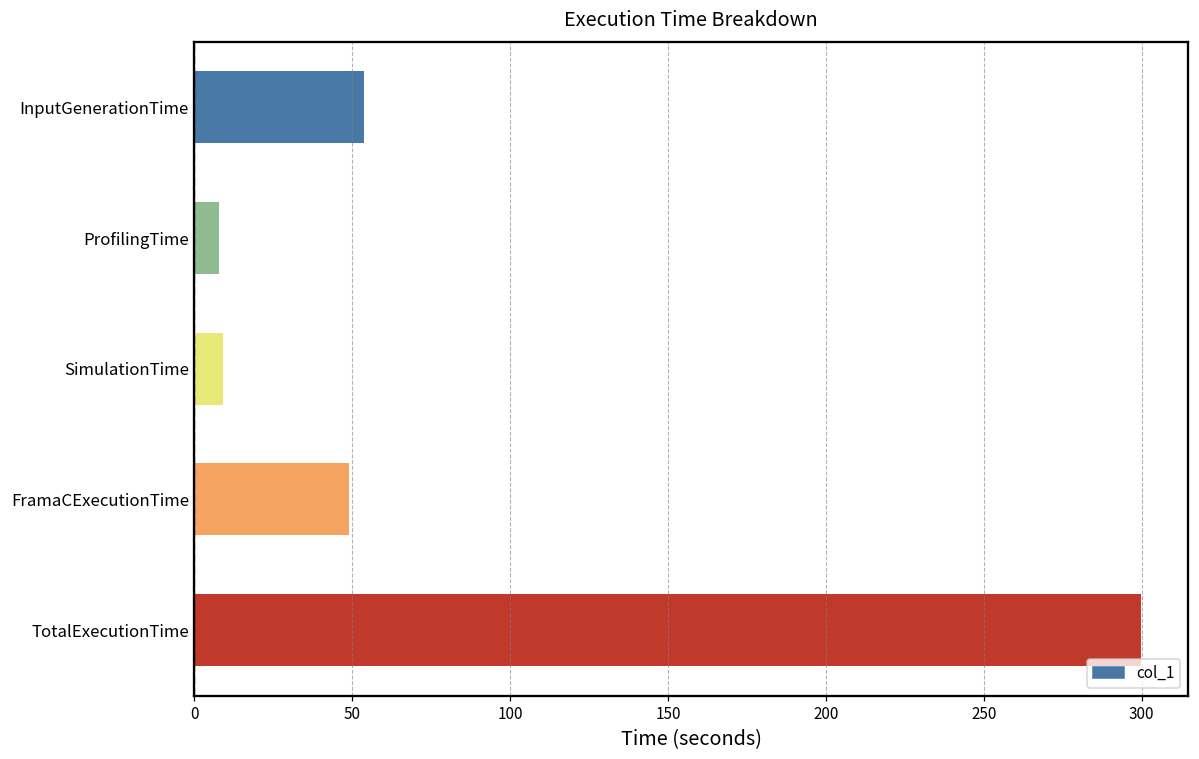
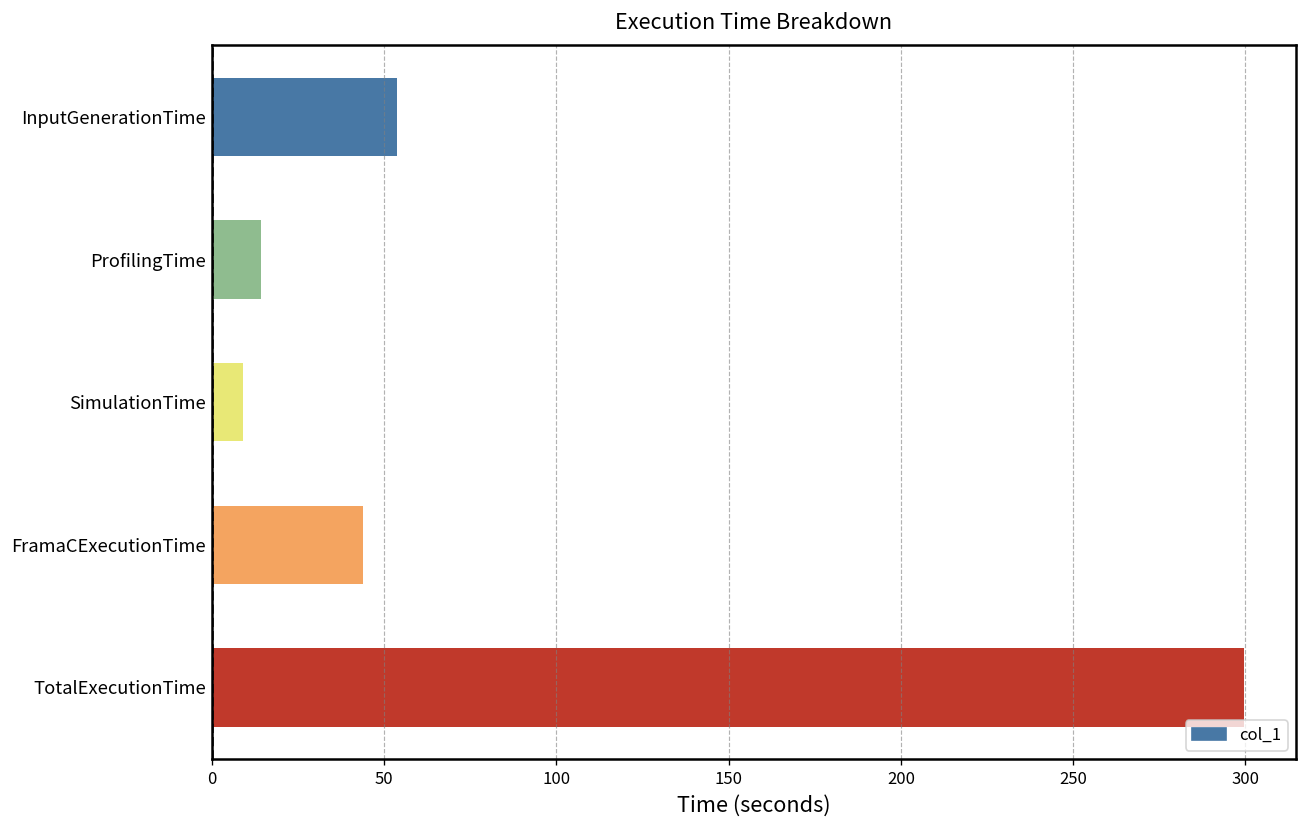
ProfilingTime: 8 -> 14
FramaCExecutionTime: 49 -> 44
